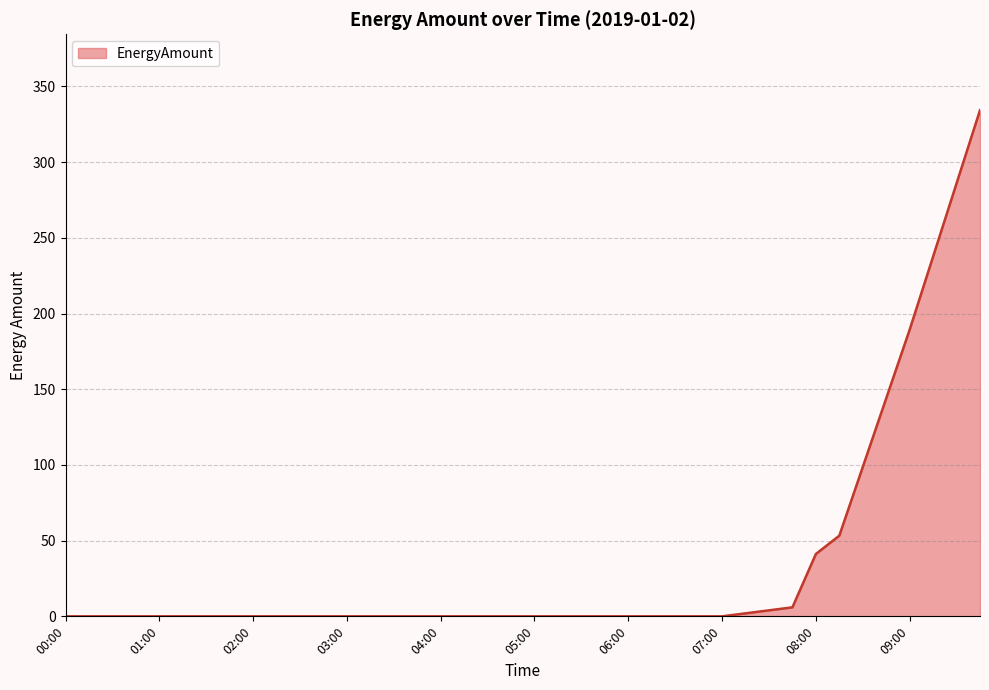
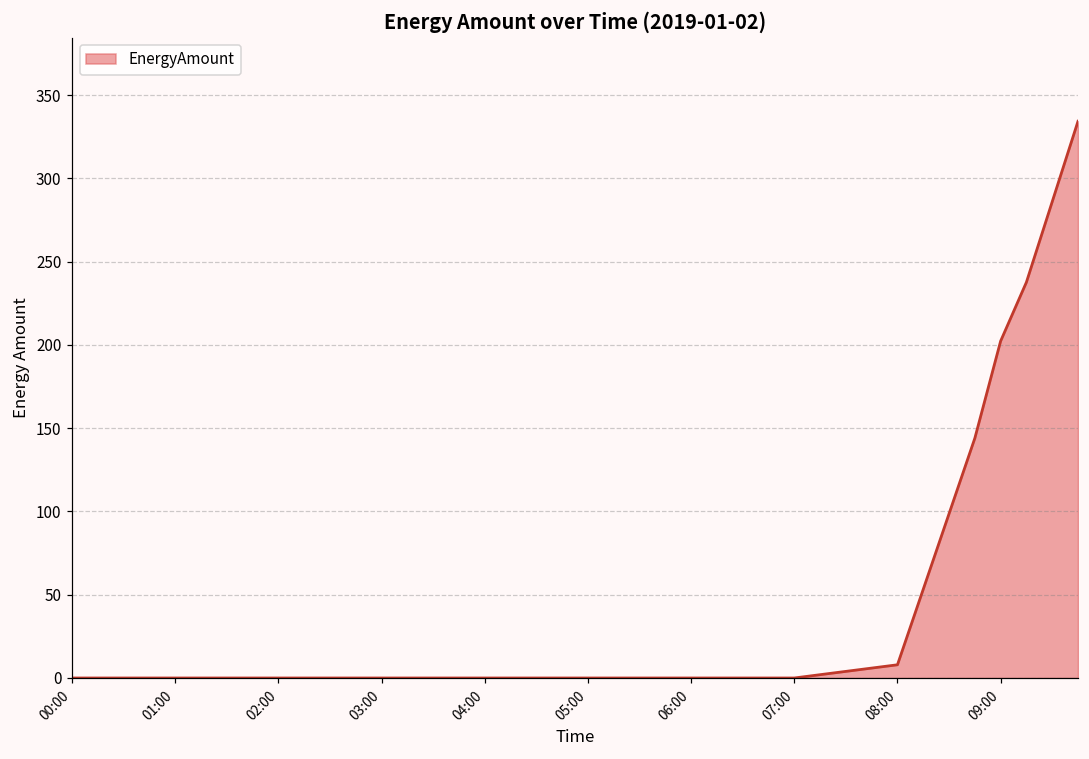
08:00: 41 -> 8
09:00: 189 -> 202
